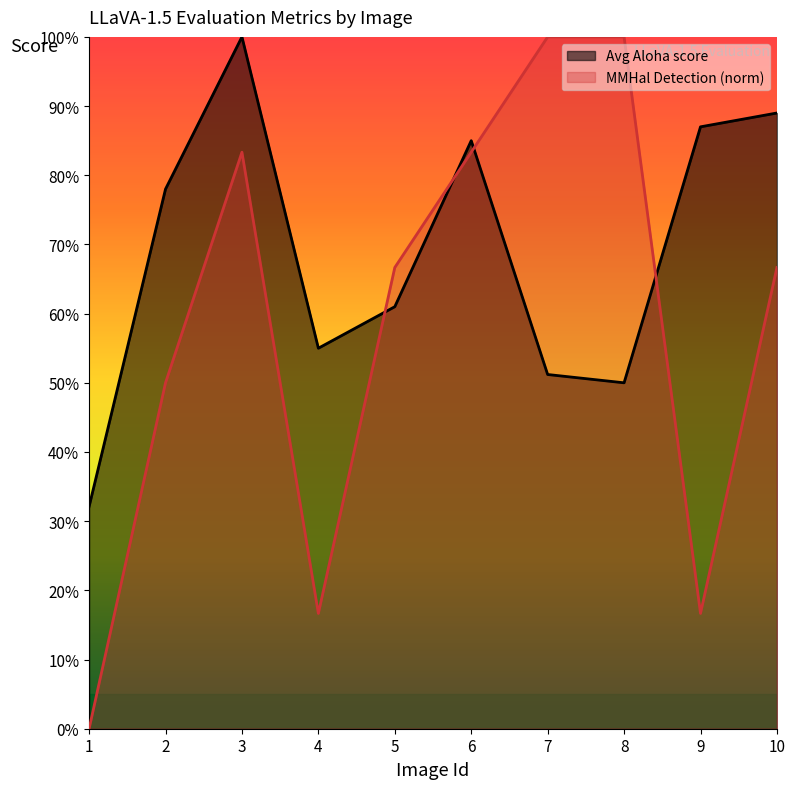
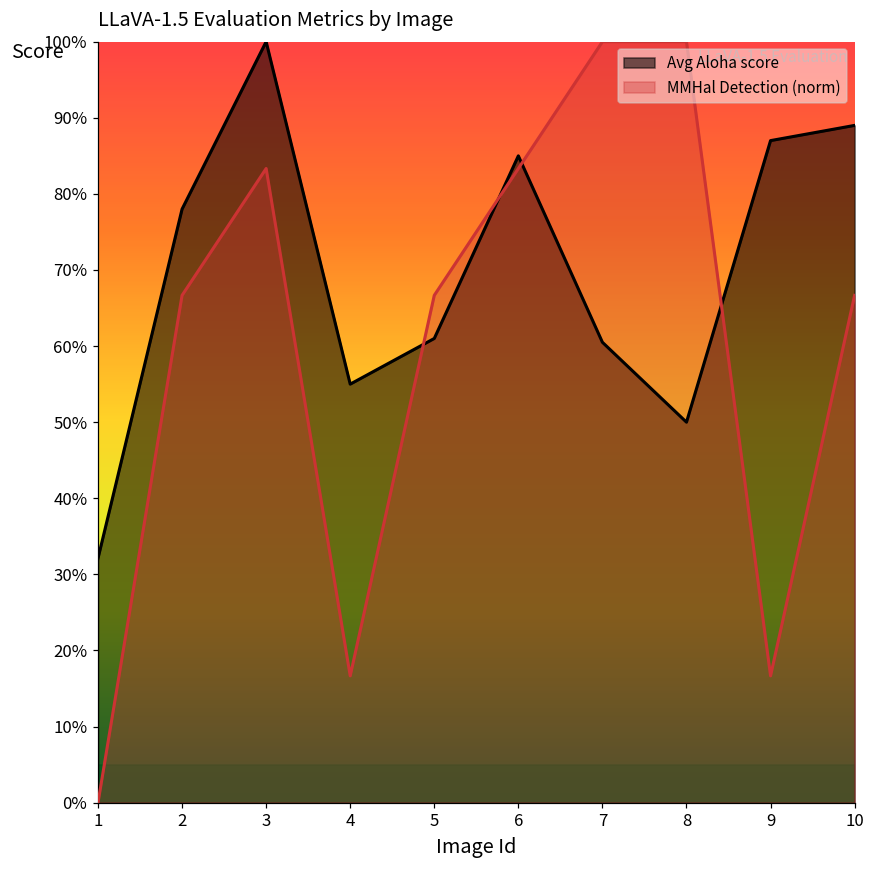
MMHal Detection (norm), 2: 50% -> 67%
Avg Aloha score, 7: 51% -> 61%
